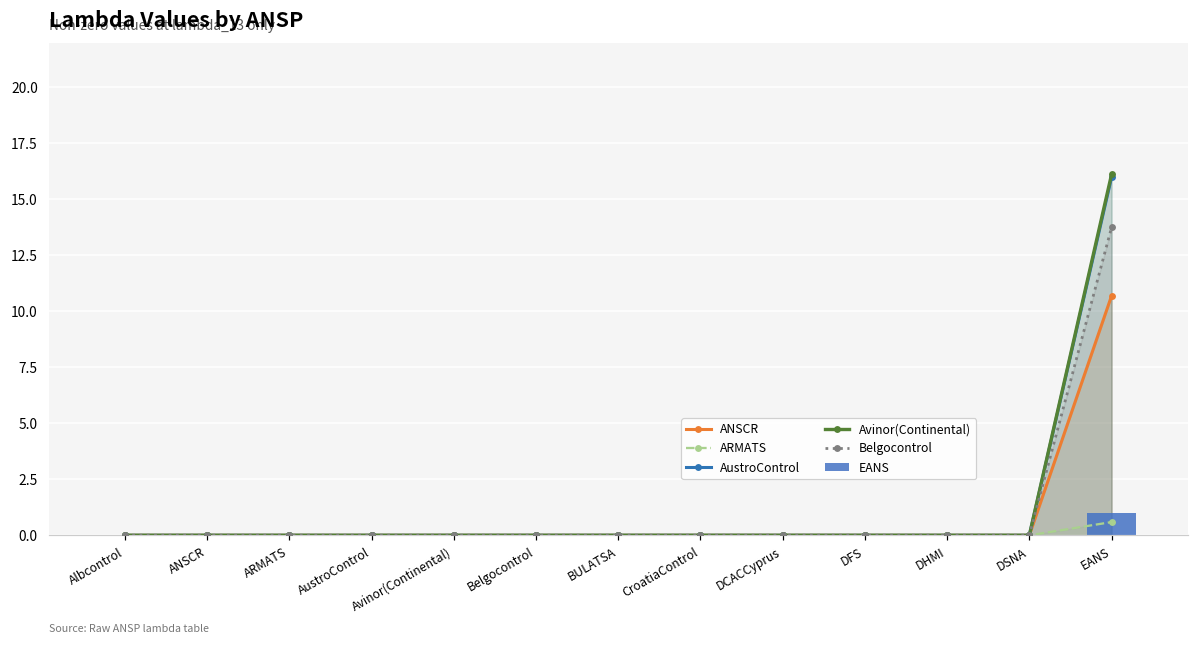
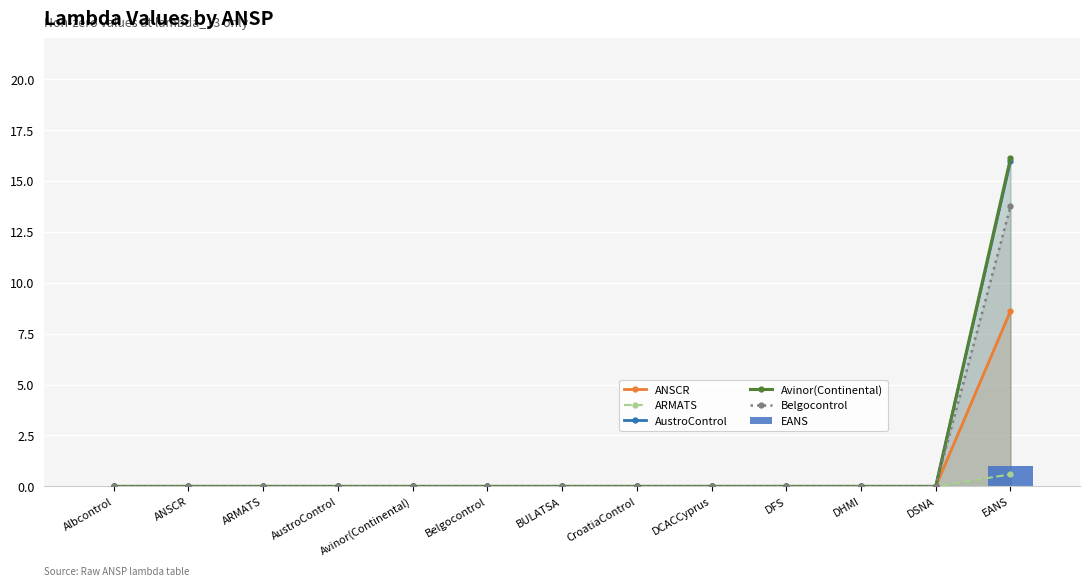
ANSCR, EANS: 10.7 -> 8.6
